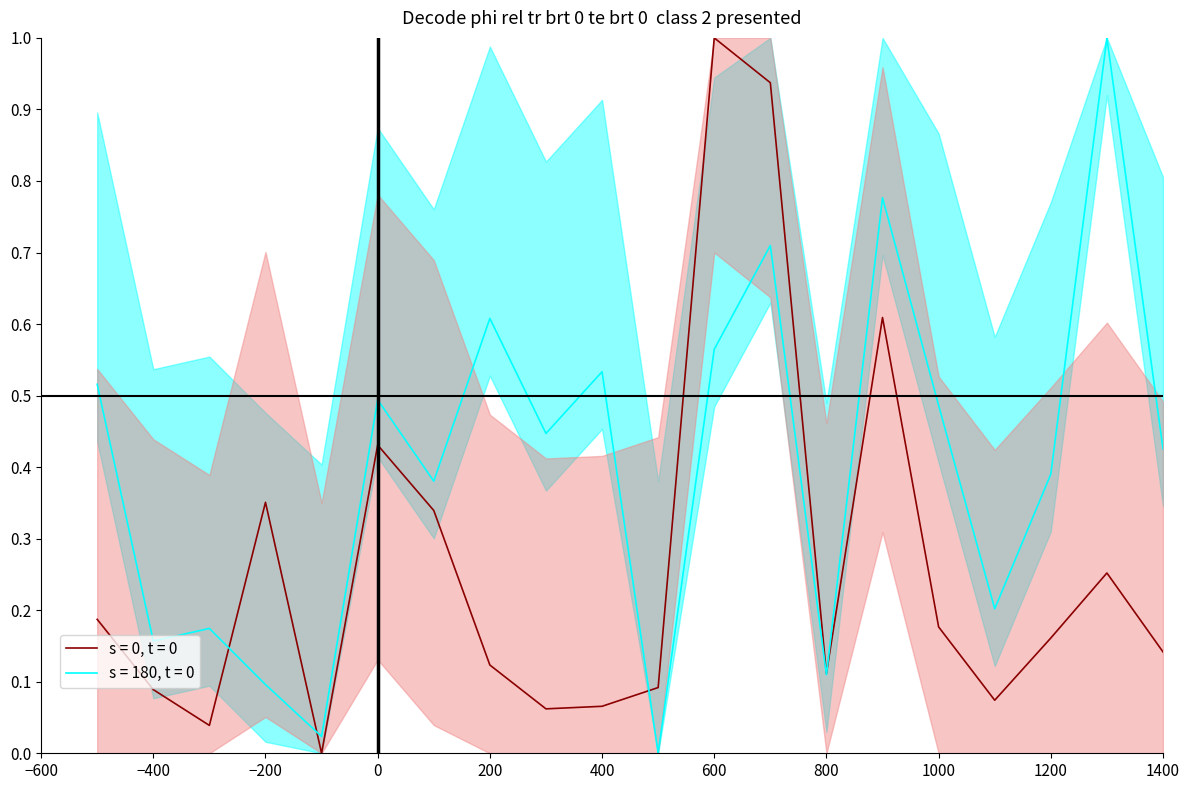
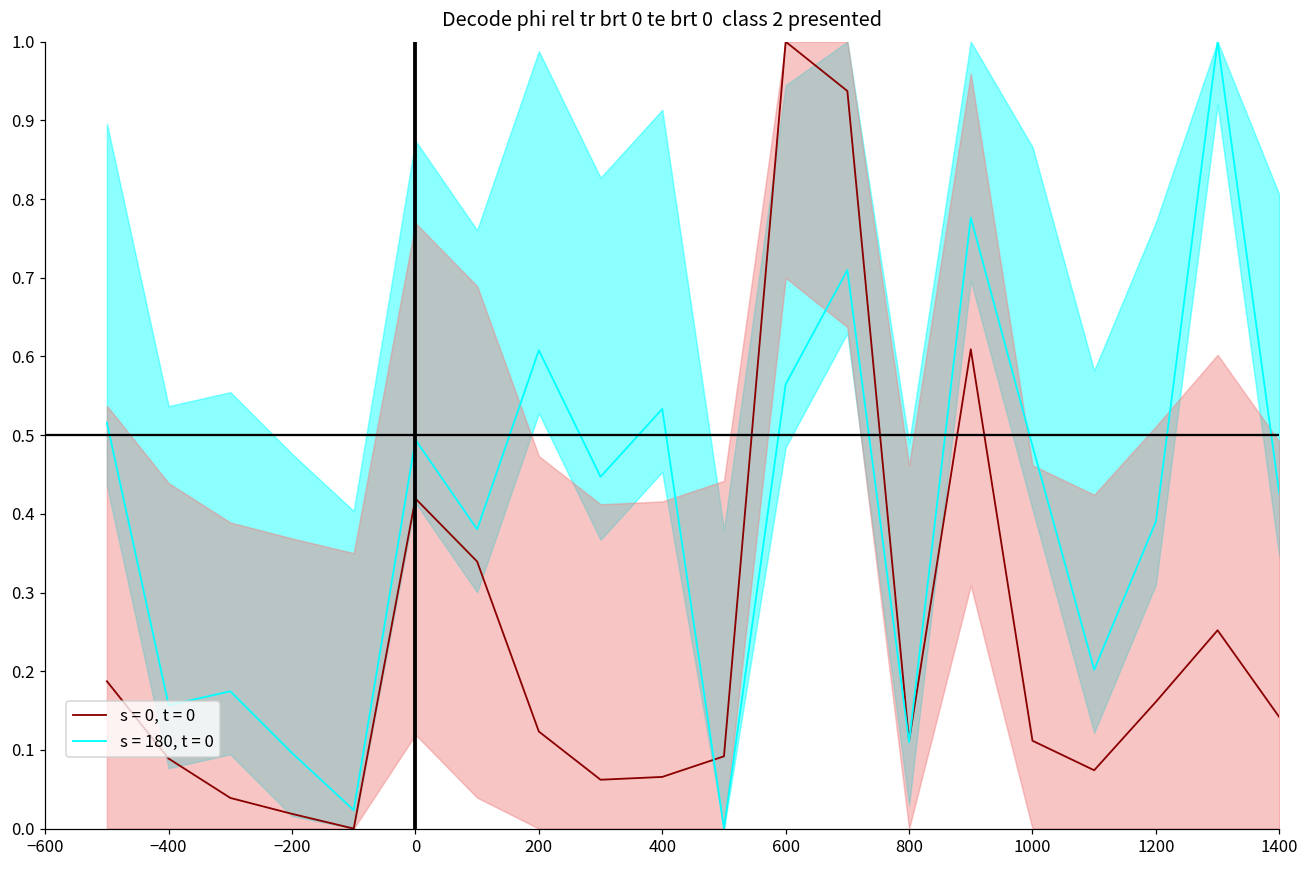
s = 0, t = 0, −200: 0.35 -> 0.02
s = 0, t = 0, 0: 0.43 -> 0.42
s = 0, t = 0, 1000: 0.18 -> 0.11
